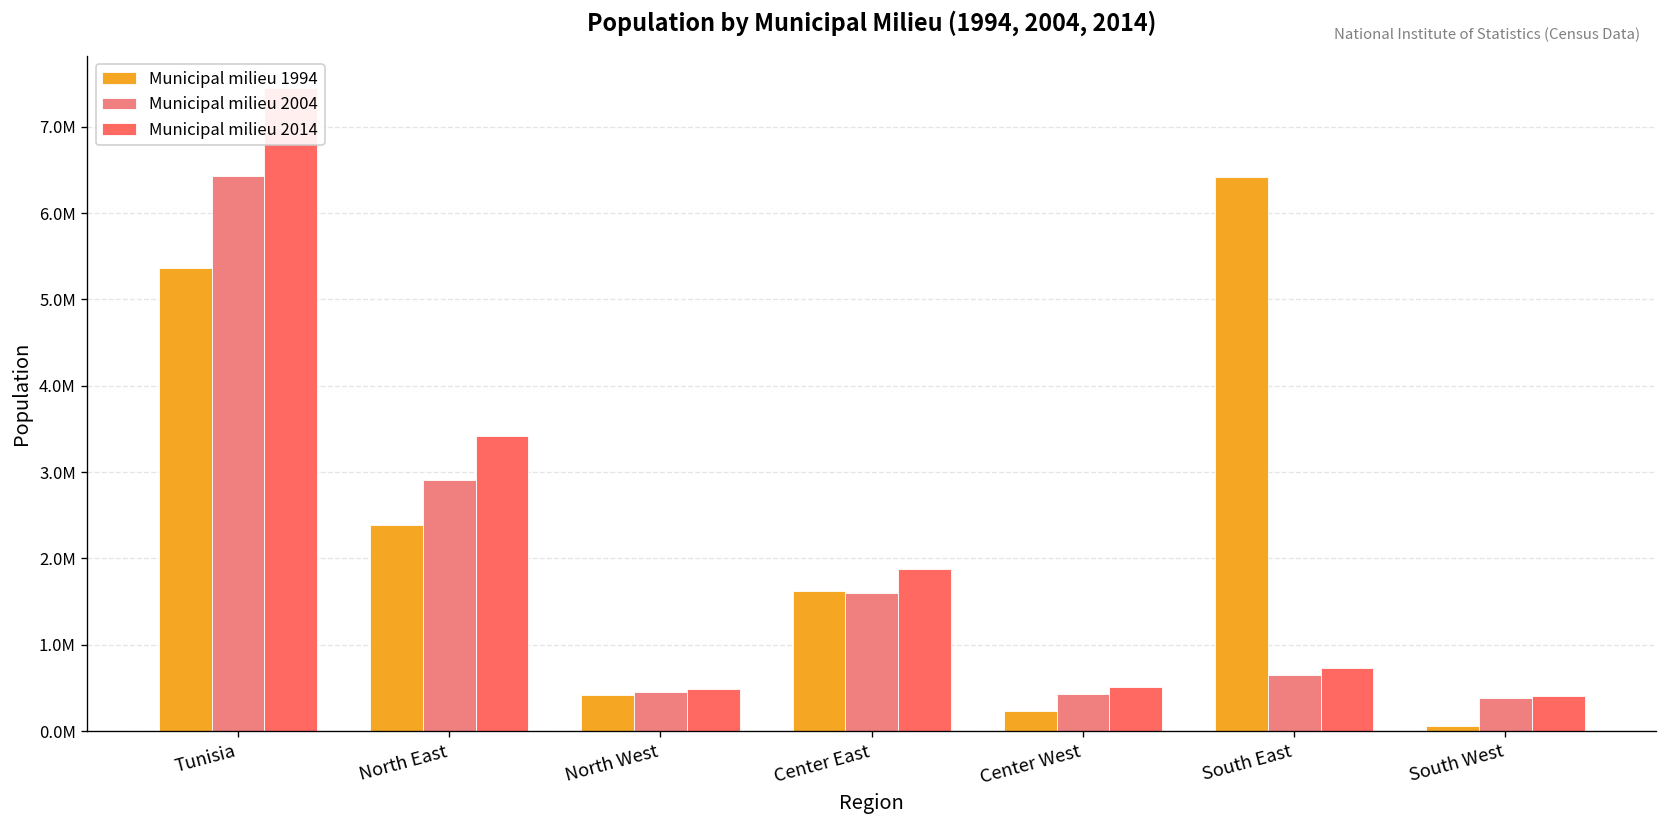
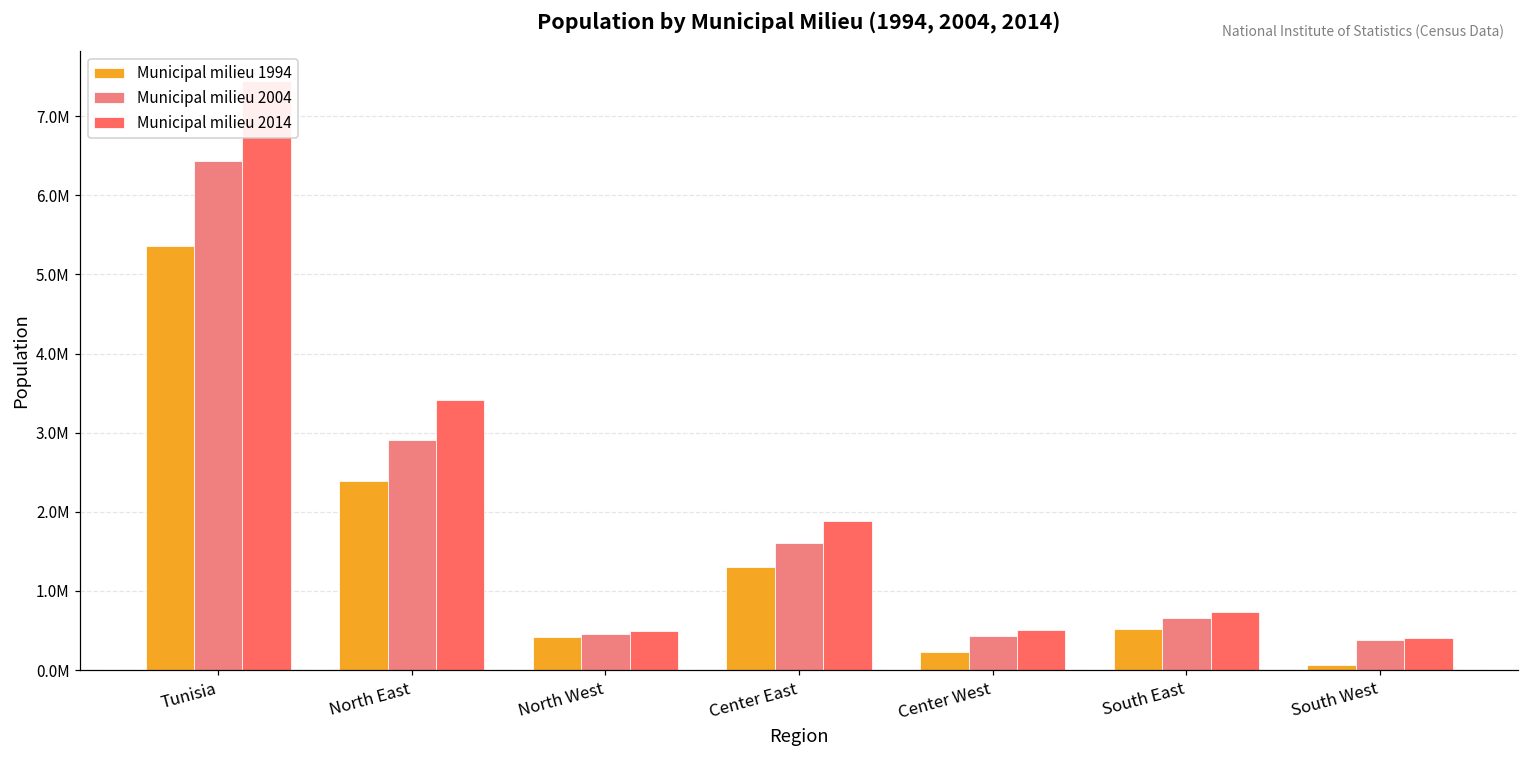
Municipal milieu 1994, Center East: 1600000 -> 1300000
Municipal milieu 1994, South East: 6400000 -> 500000
